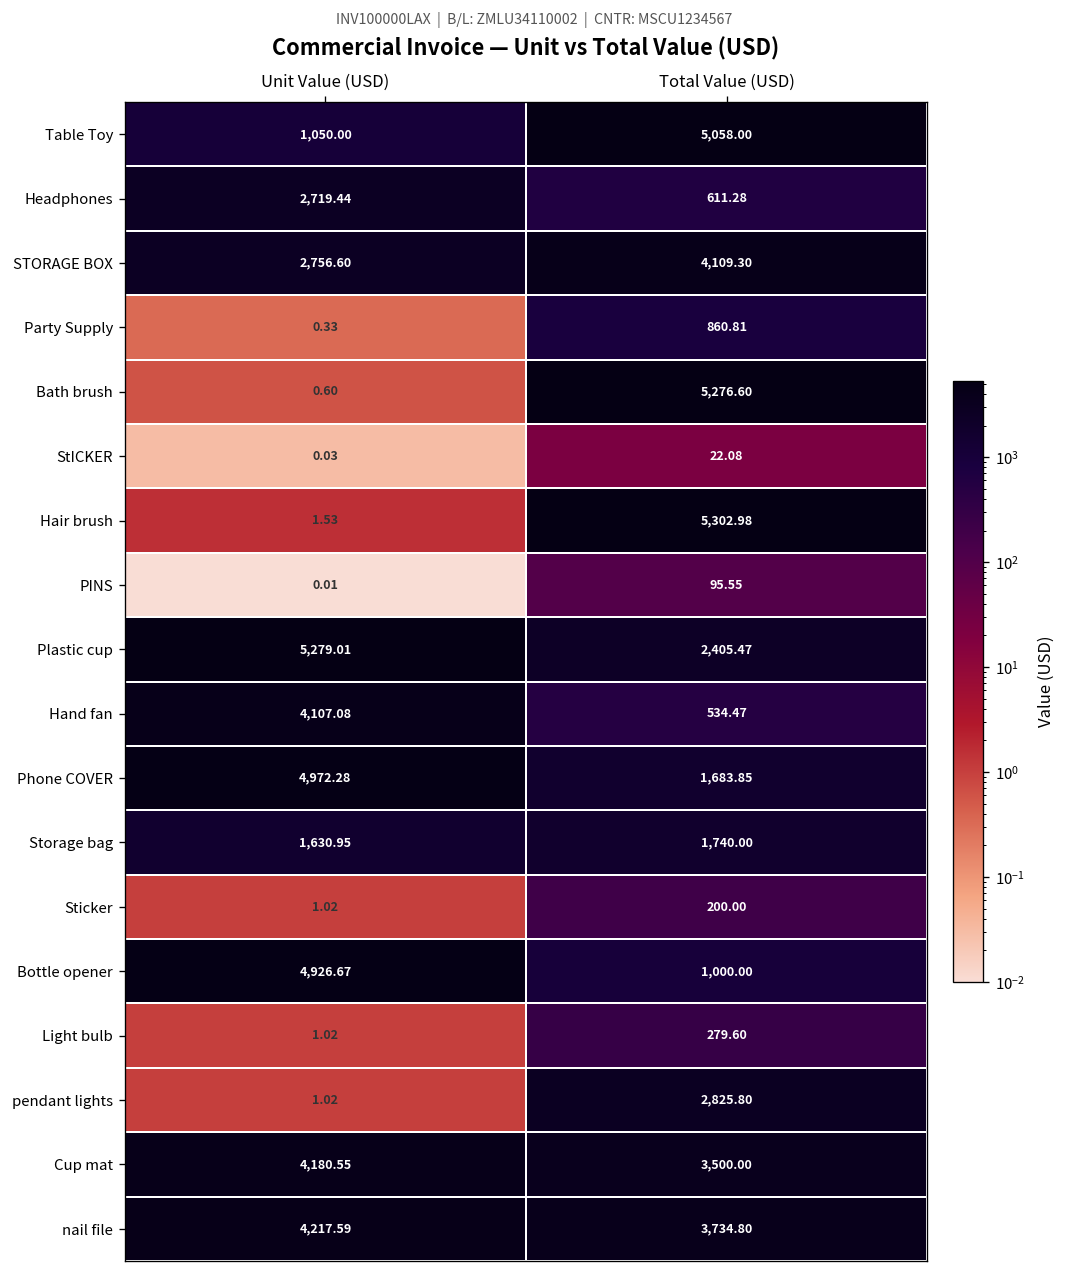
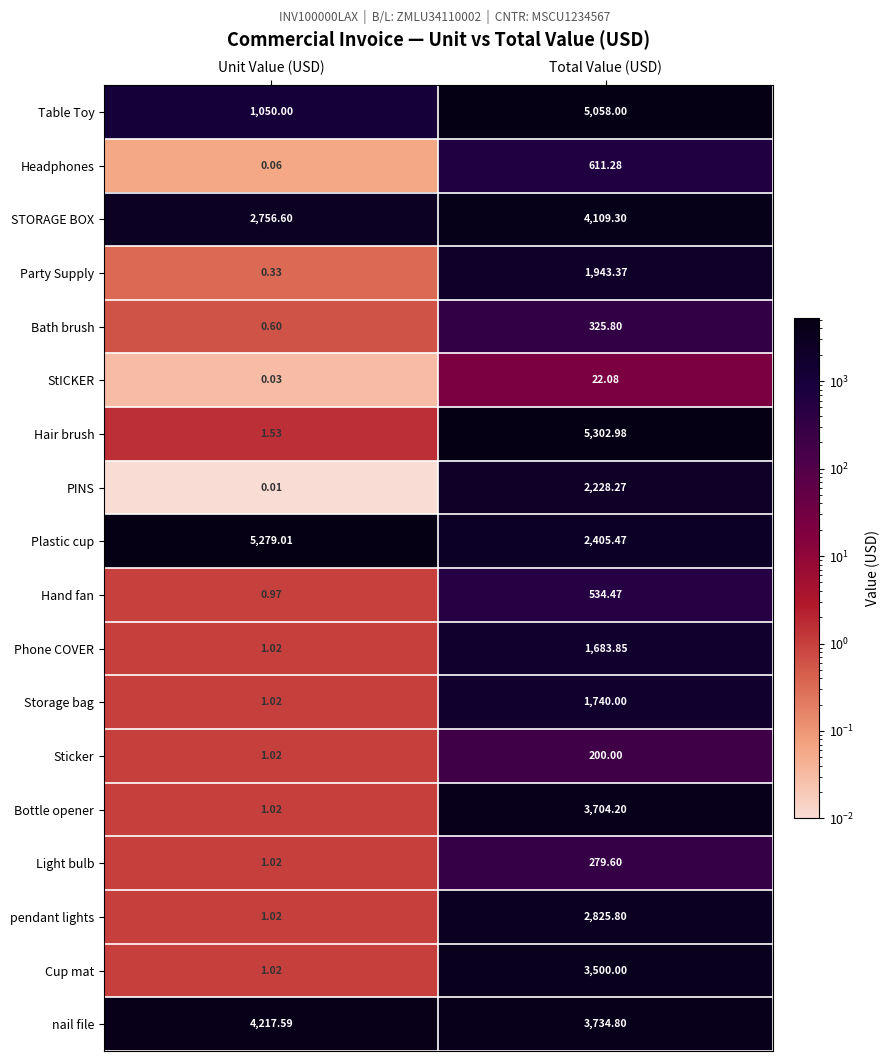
Headphones, Unit Value (USD): 2,719.44 -> 0.06
Party Supply, Total Value (USD): 860.81 -> 1,943.37
Bath brush, Total Value (USD): 5,276.60 -> 325.80
PINS, Total Value (USD): 95.55 -> 2,228.27
Hand fan, Unit Value (USD): 4,107.08 -> 0.97
Phone COVER, Unit Value (USD): 4,972.28 -> 1.02
Storage bag, Unit Value (USD): 1,630.95 -> 1.02
Bottle opener, Unit Value (USD): 4,926.67 -> 1.02
Bottle opener, Total Value (USD): 1,000.00 -> 3,704.20
Cup mat, Unit Value (USD): 4,180.55 -> 1.02
